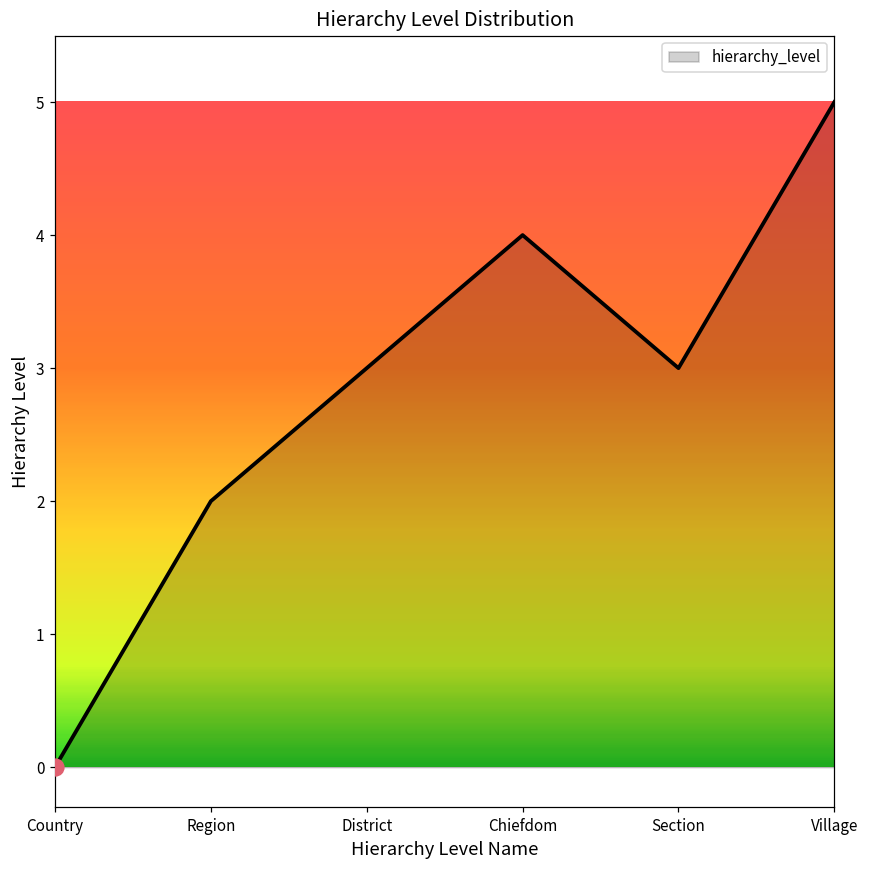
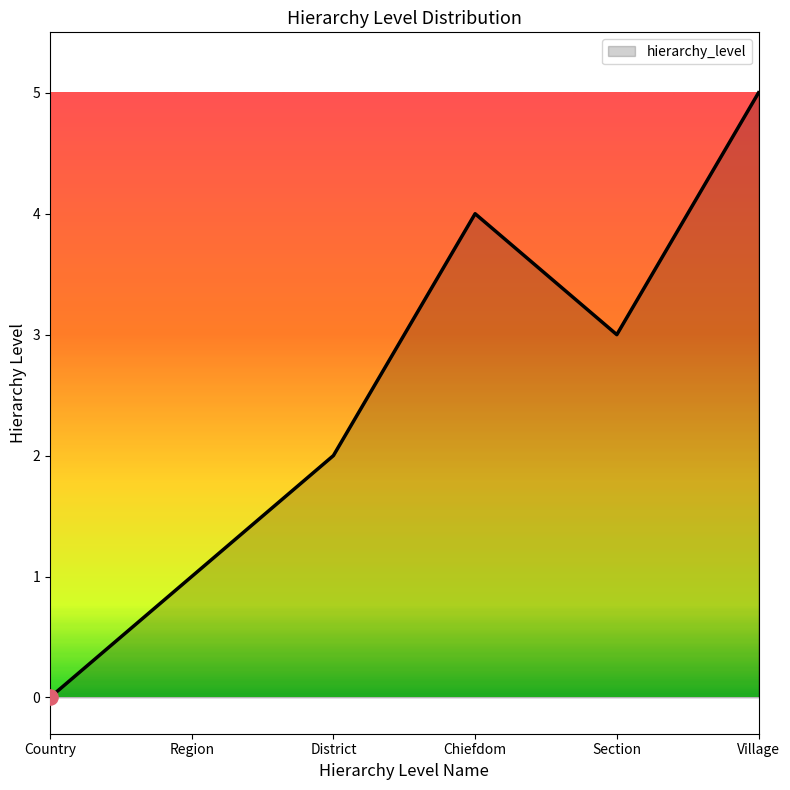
hierarchy_level, Region: 2 -> 1
hierarchy_level, District: 3 -> 2
